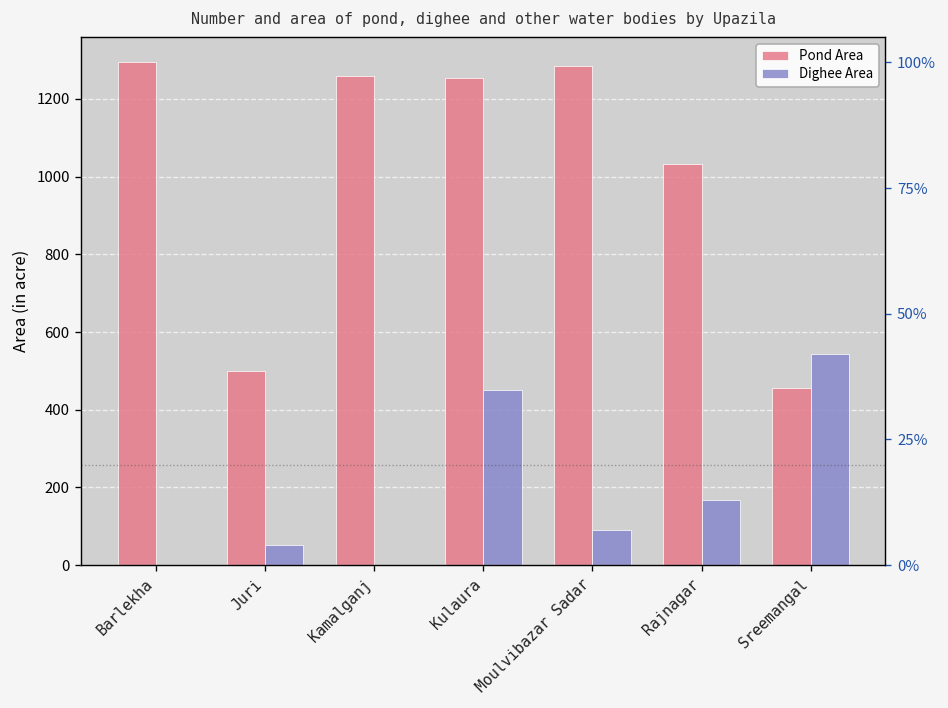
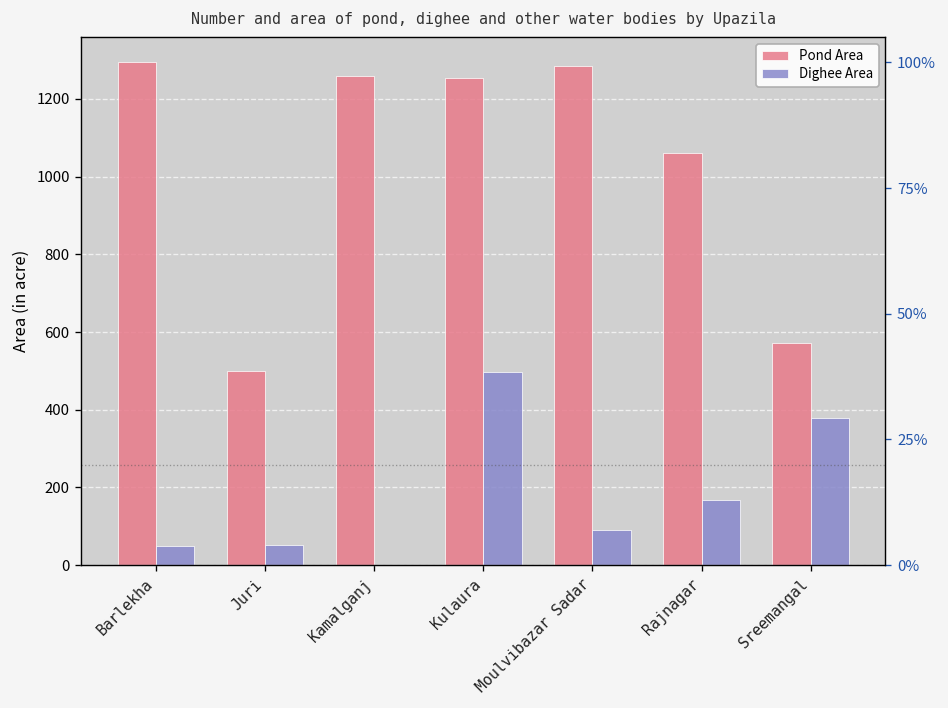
Dighee Area, Barlekha: 0 -> 50
Dighee Area, Kulaura: 450 -> 500
Pond Area, Rajnagar: 1030 -> 1060
Pond Area, Sreemangal: 460 -> 570
Dighee Area, Sreemangal: 540 -> 380
